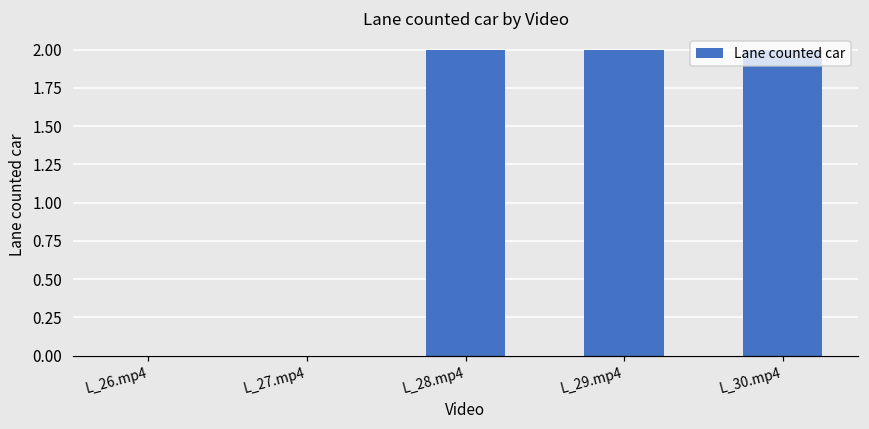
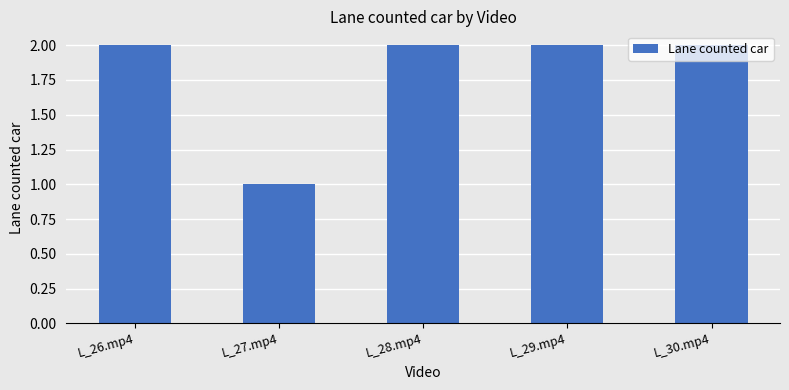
L_26.mp4: 0 -> 2
L_27.mp4: 0 -> 1
